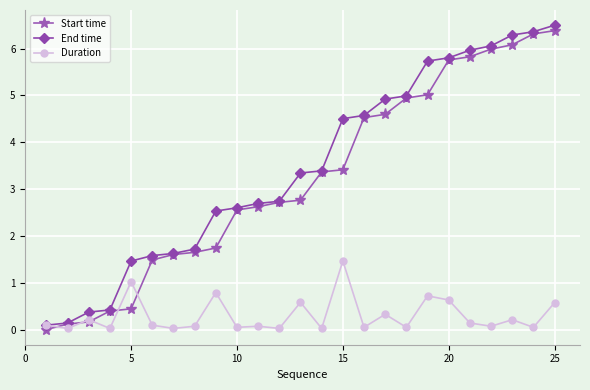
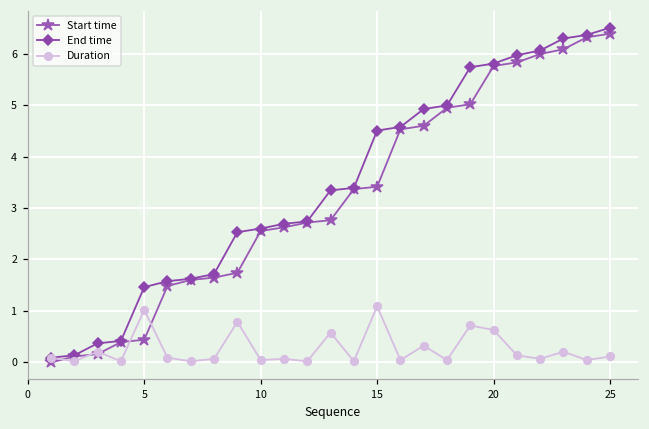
Duration, 15: 1.5 -> 1.1
Duration, 25: 0.6 -> 0.1
